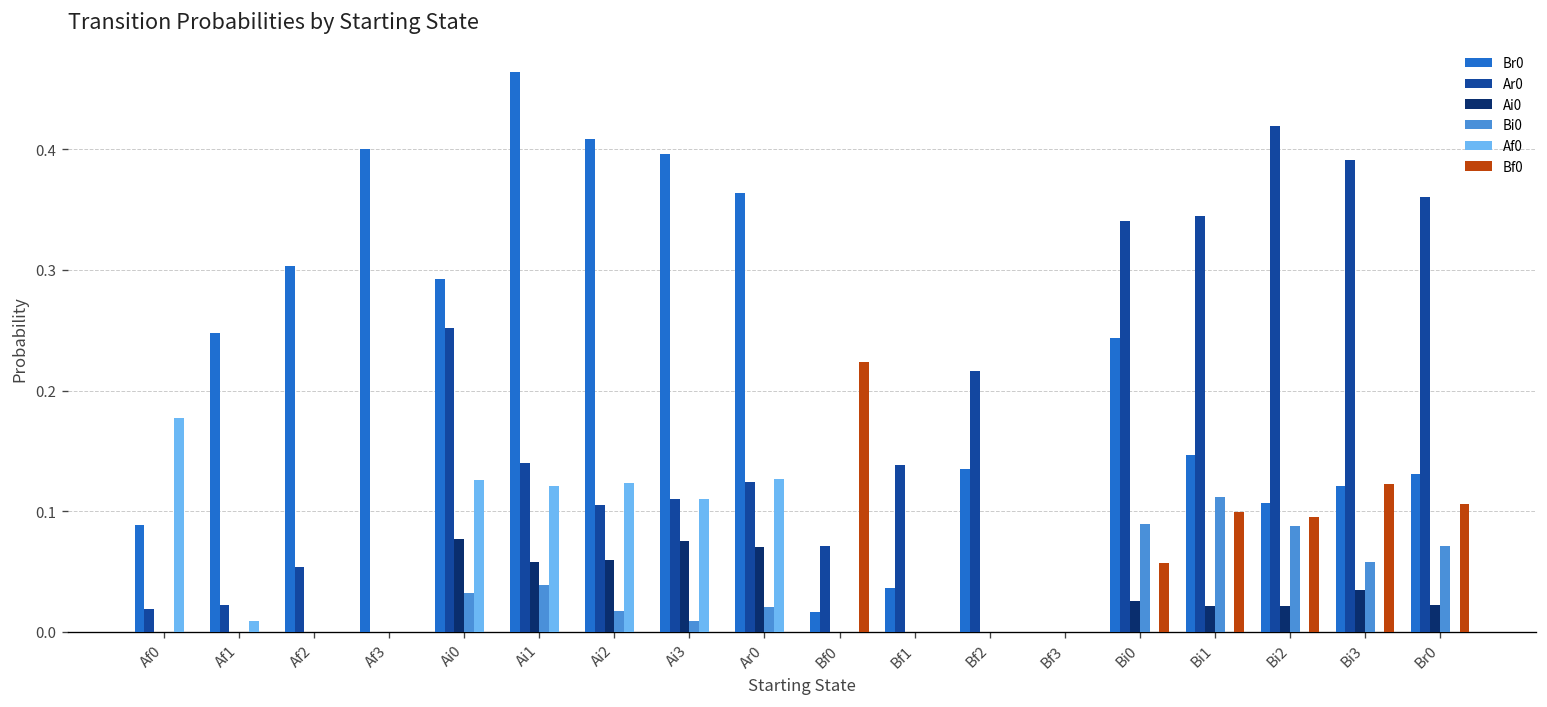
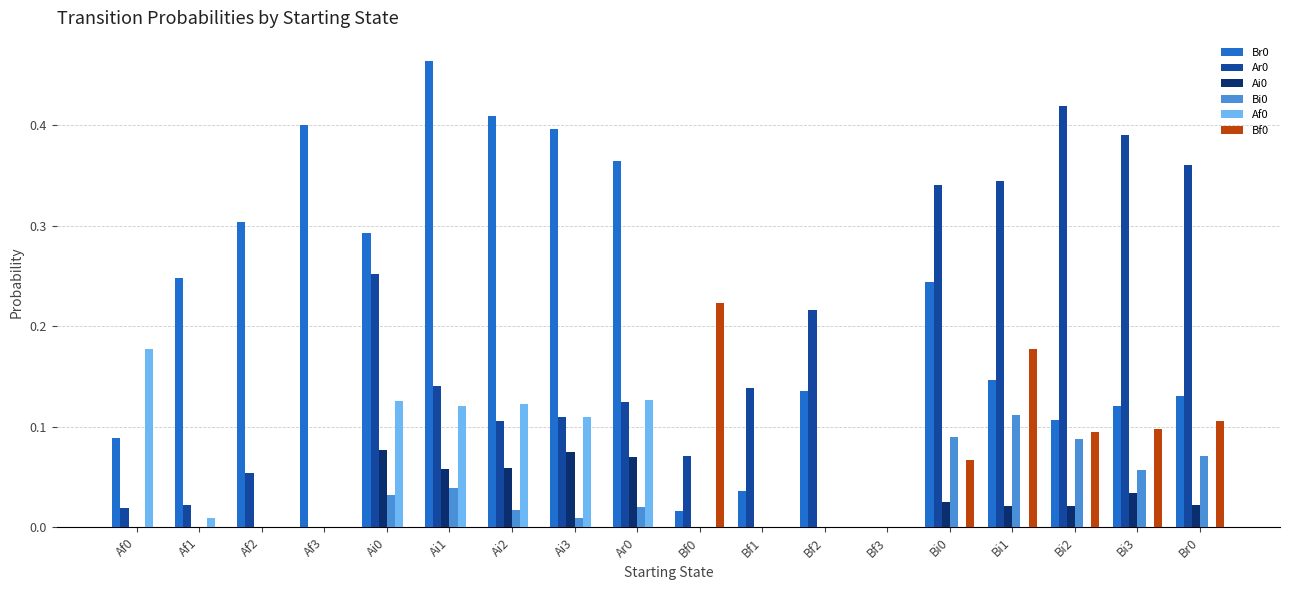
Bf0, Bi0: 0.057 -> 0.067
Bf0, Bi1: 0.099 -> 0.177
Bf0, Bi3: 0.122 -> 0.098
